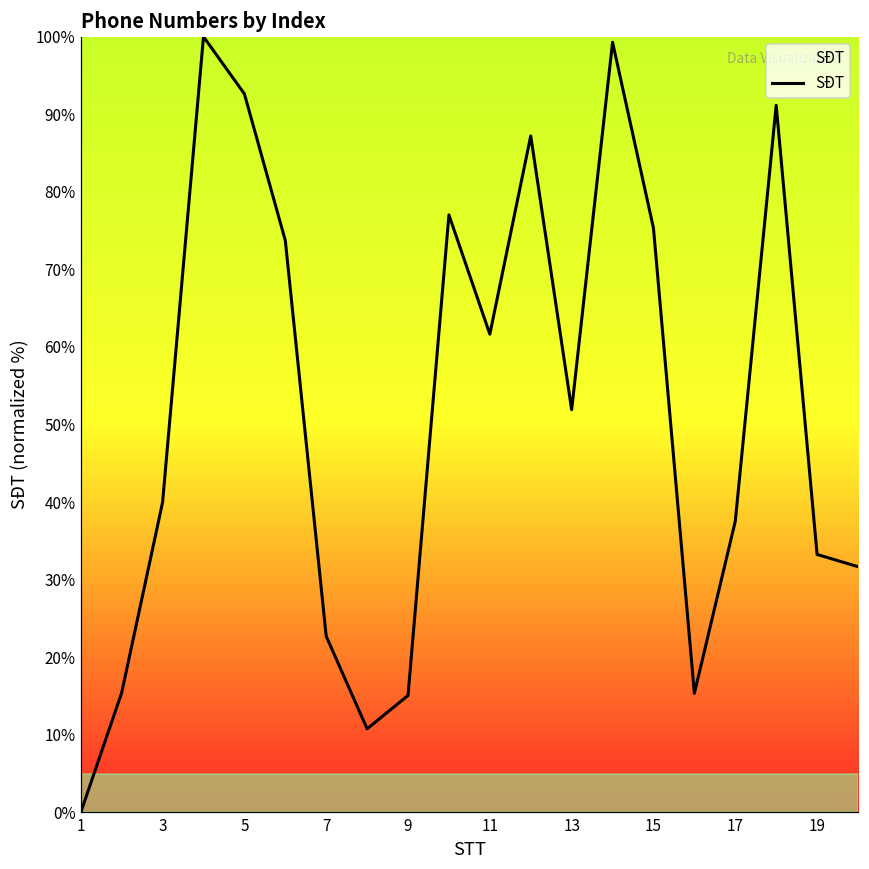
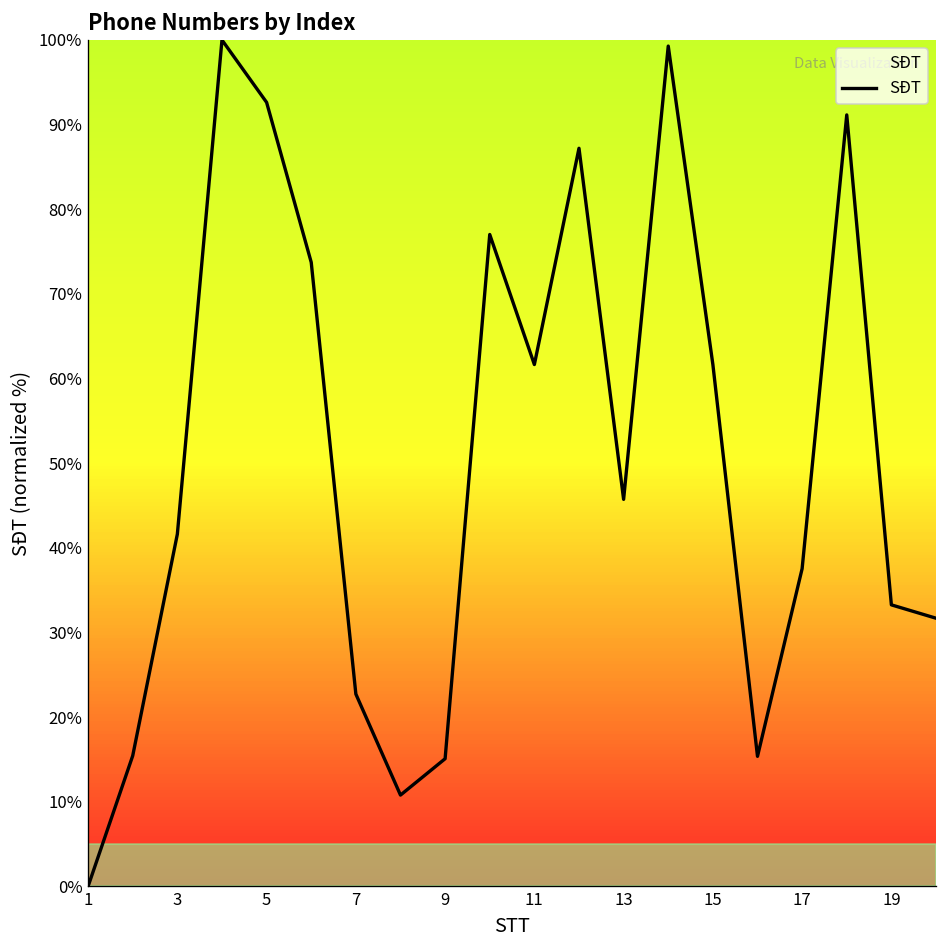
3: 40% -> 42%
13: 52% -> 46%
15: 75% -> 62%
